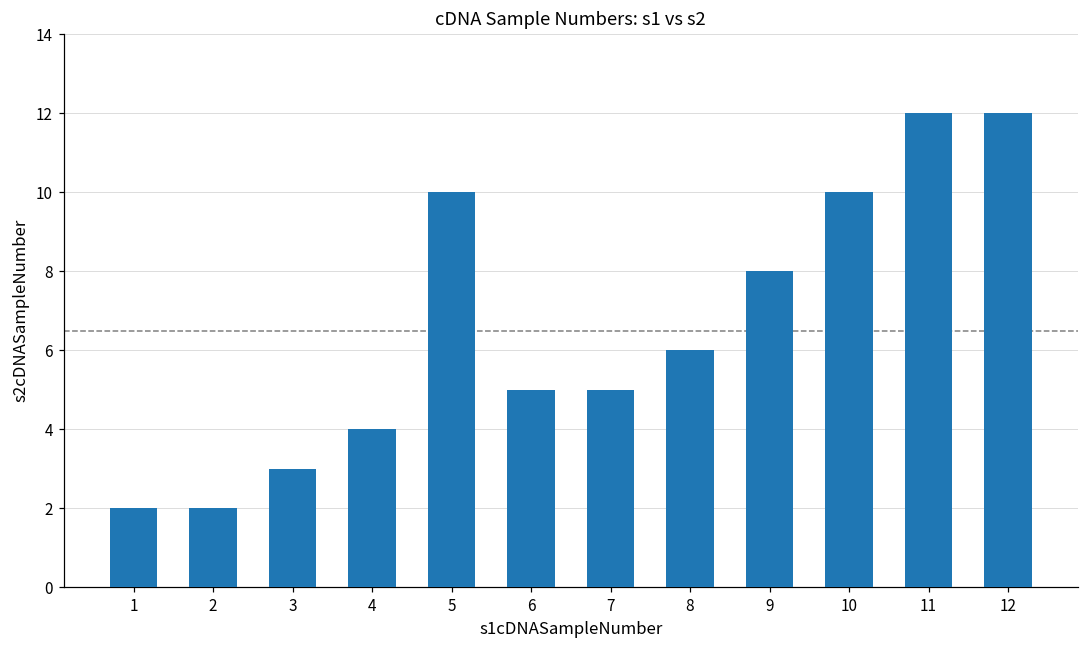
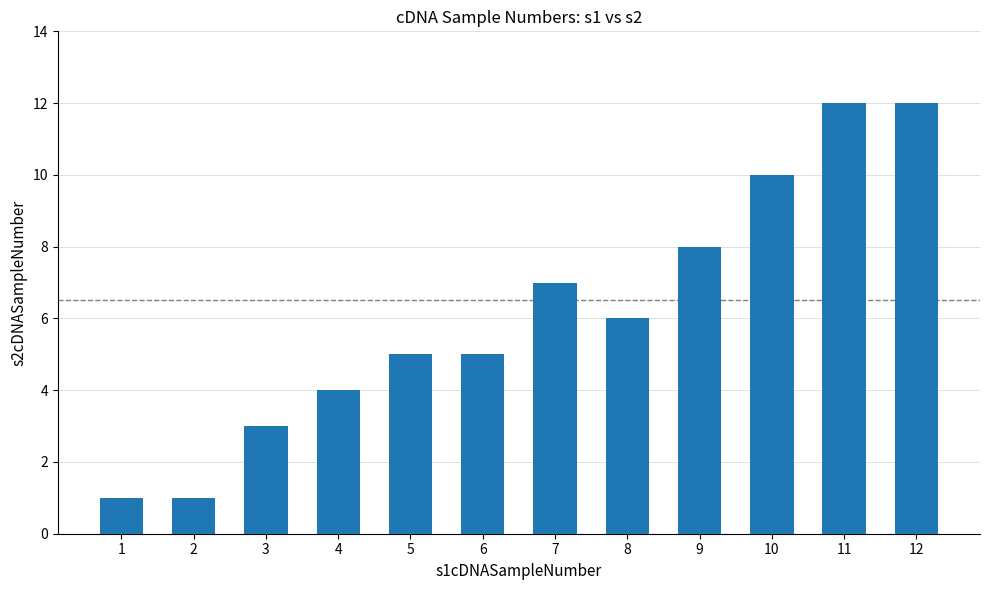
1: 2 -> 1
2: 2 -> 1
5: 10 -> 5
7: 5 -> 7
